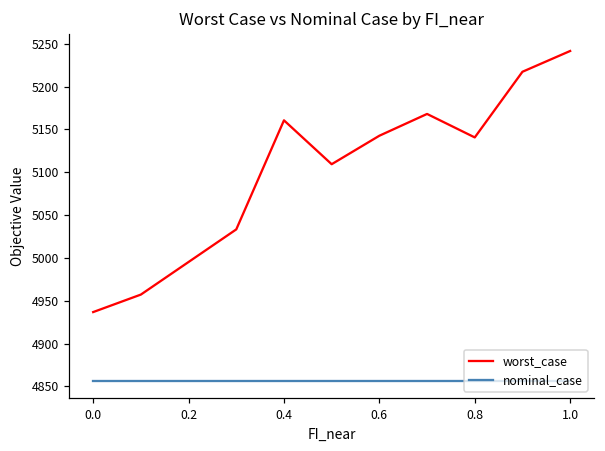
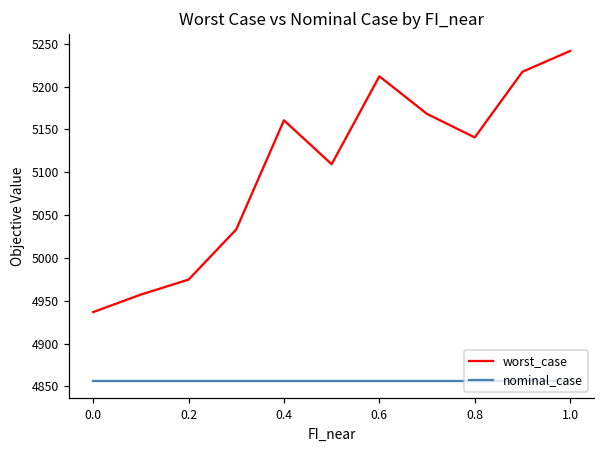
worst_case, 0.2: 5000 -> 4970
worst_case, 0.6: 5140 -> 5210
